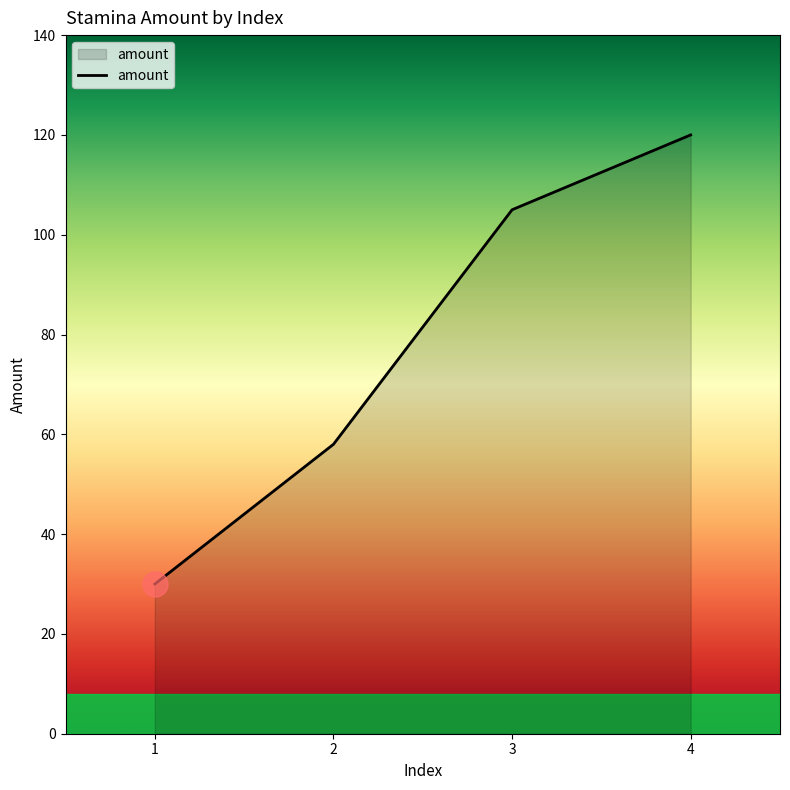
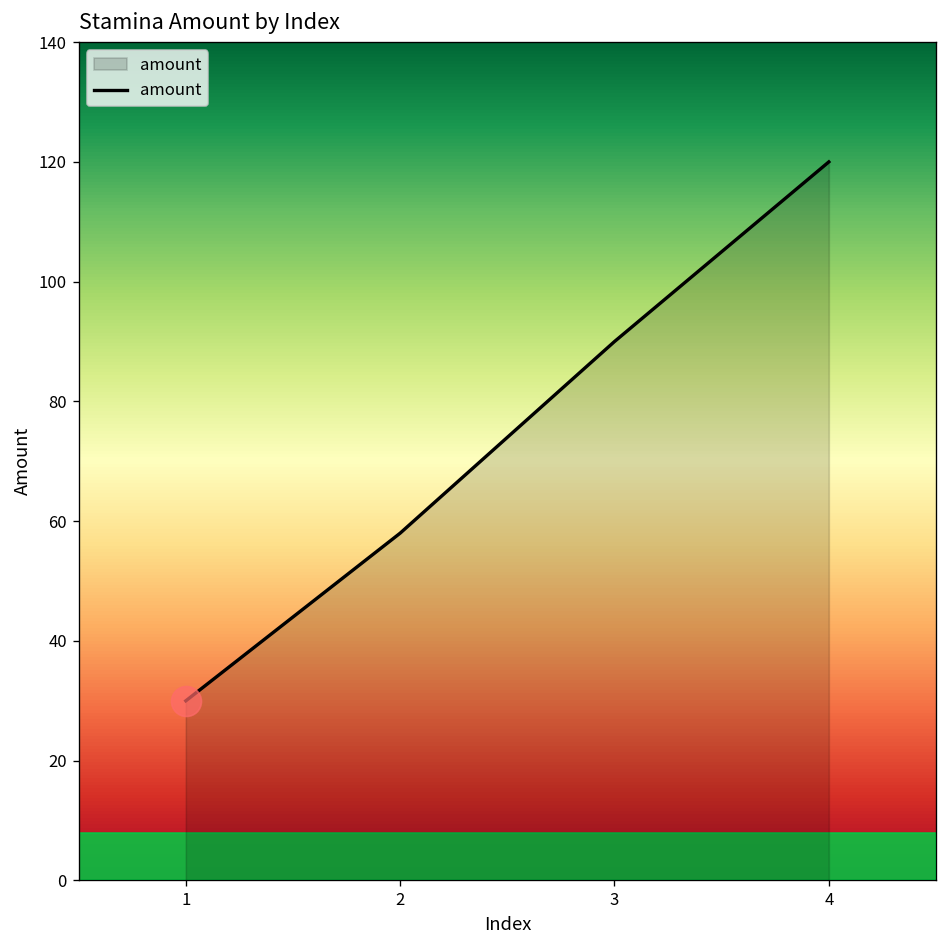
amount, 3: 105 -> 90
